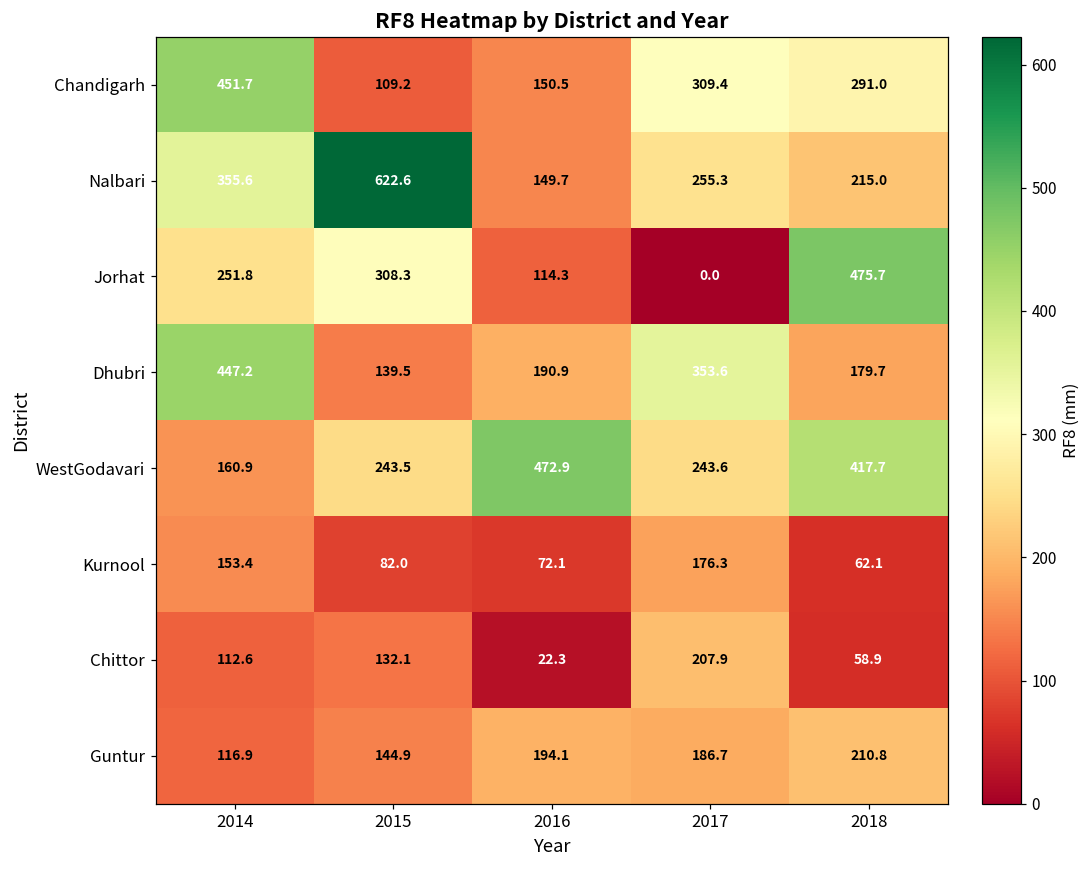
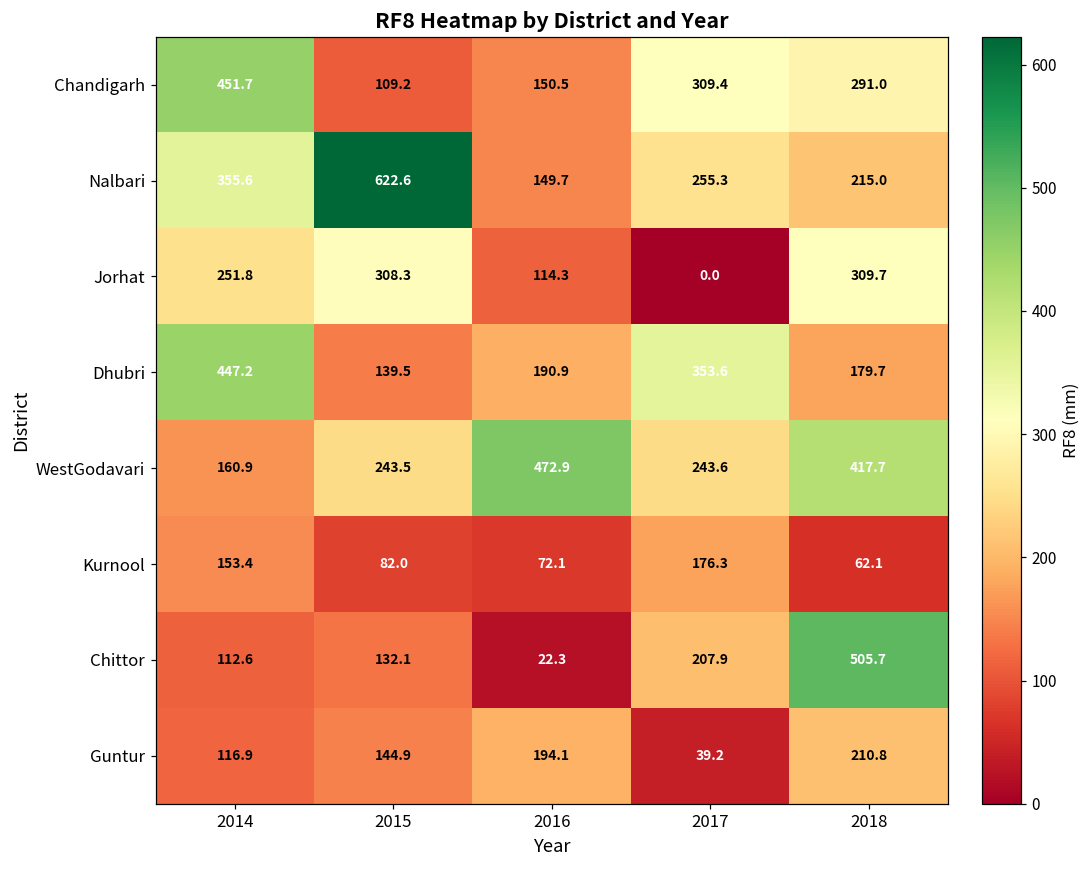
Jorhat, 2018: 475.7 -> 309.7
Chittor, 2018: 58.9 -> 505.7
Guntur, 2017: 186.7 -> 39.2
